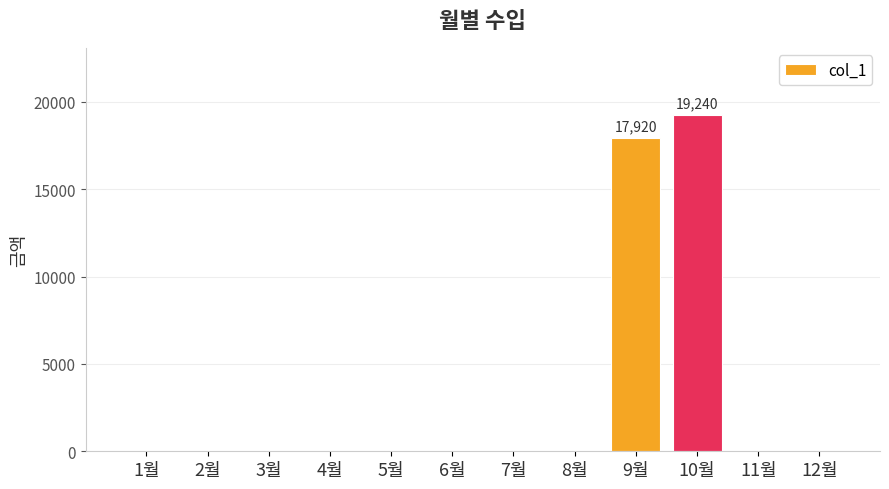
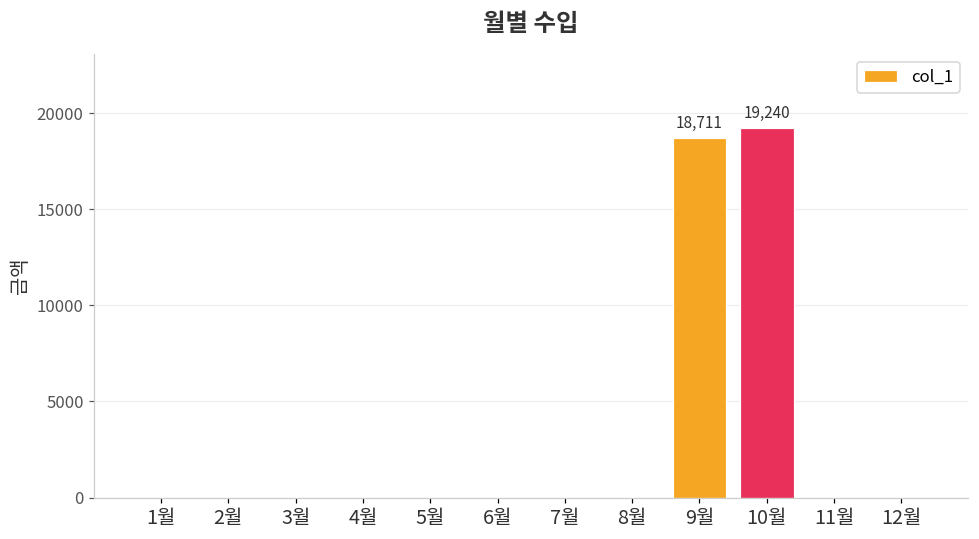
9월: 17,920 -> 18,711
